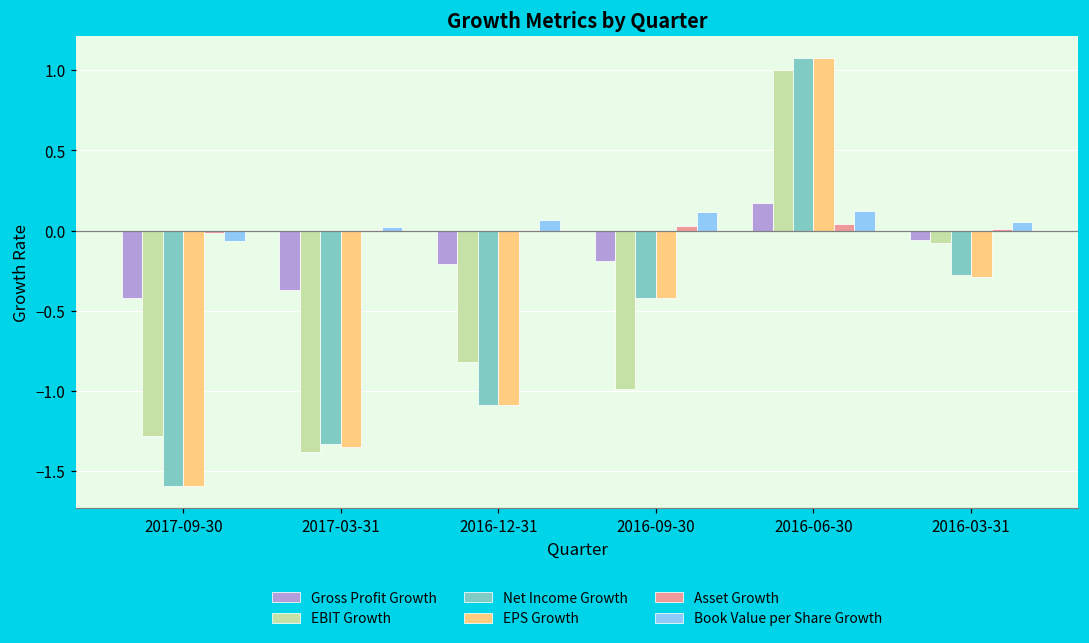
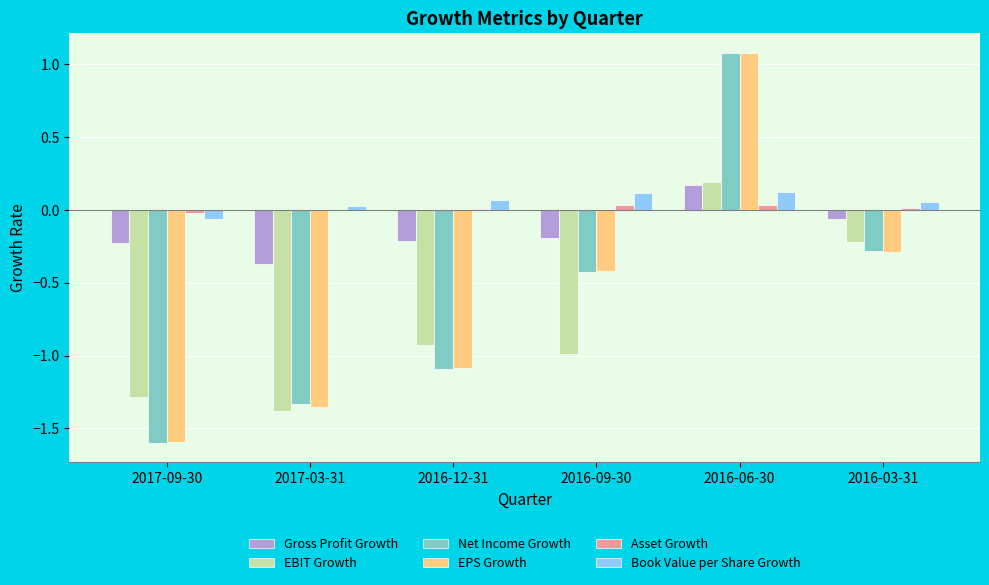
Gross Profit Growth, 2017-09-30: -0.42 -> -0.23
EBIT Growth, 2016-12-31: -0.82 -> -0.93
EBIT Growth, 2016-06-30: 1.00 -> 0.19
EBIT Growth, 2016-03-31: -0.08 -> -0.22
